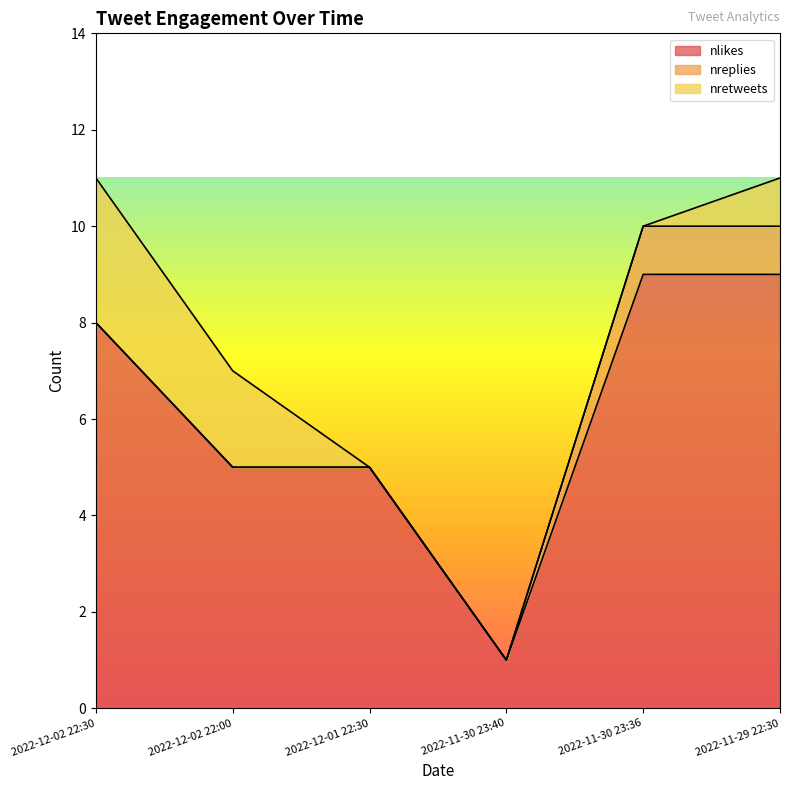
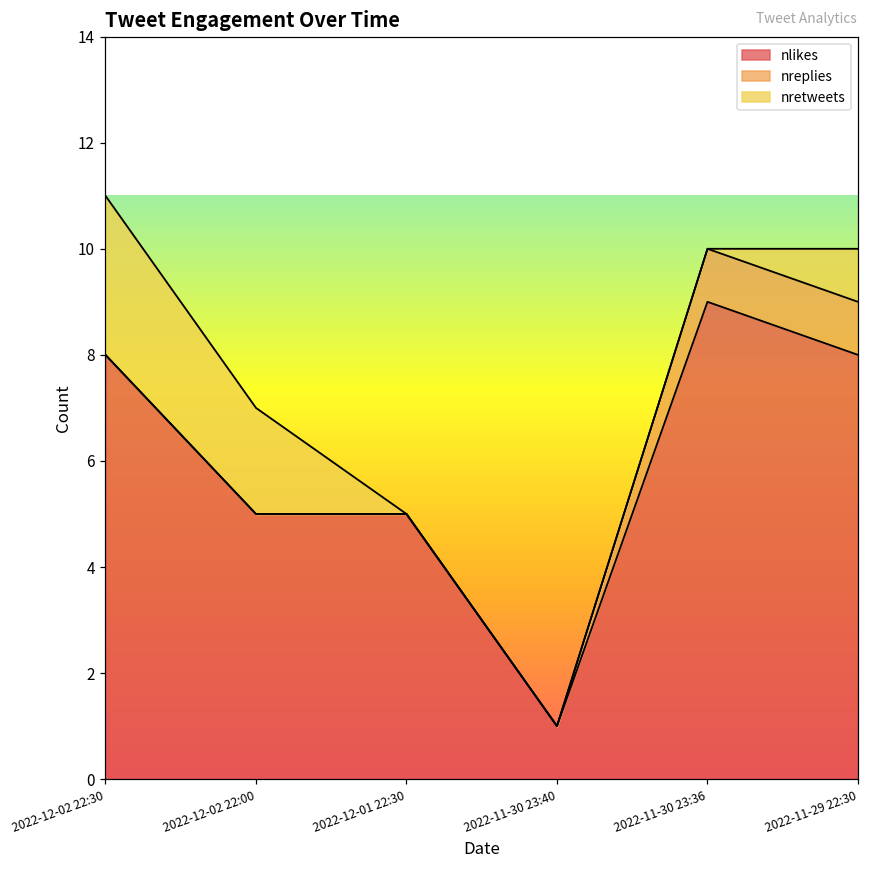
nlikes, 2022-11-29 22:30: 9 -> 8
